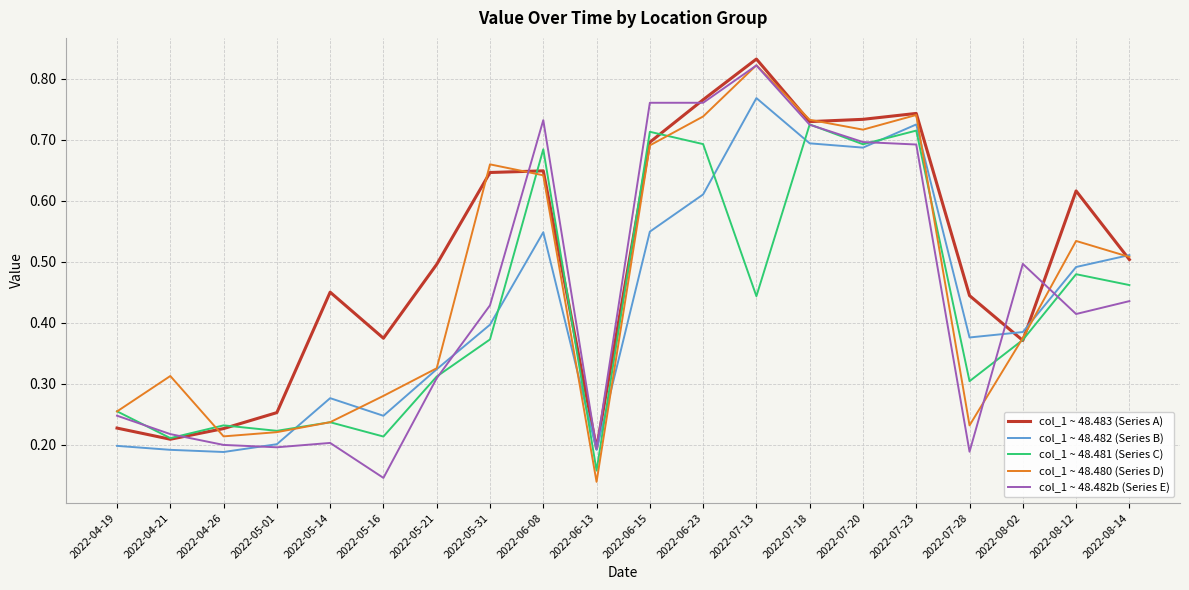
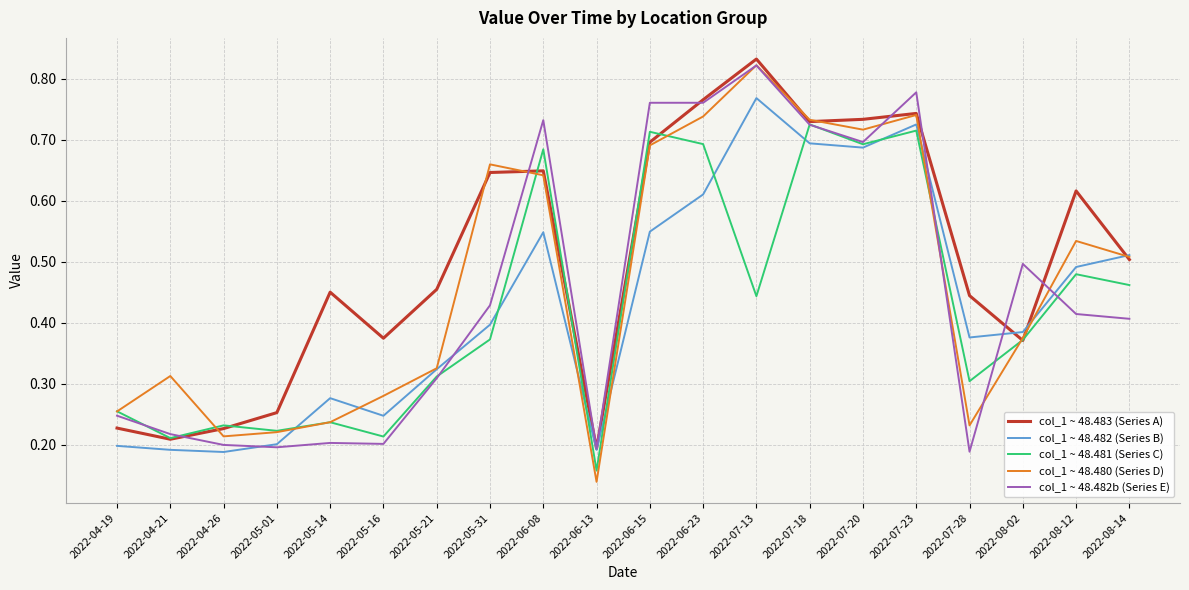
col_1 ~ 48.482b (Series E), 2022-05-16: 0.15 -> 0.20
col_1 ~ 48.483 (Series A), 2022-05-21: 0.50 -> 0.45
col_1 ~ 48.482b (Series E), 2022-07-23: 0.69 -> 0.78
col_1 ~ 48.482b (Series E), 2022-08-14: 0.44 -> 0.41
